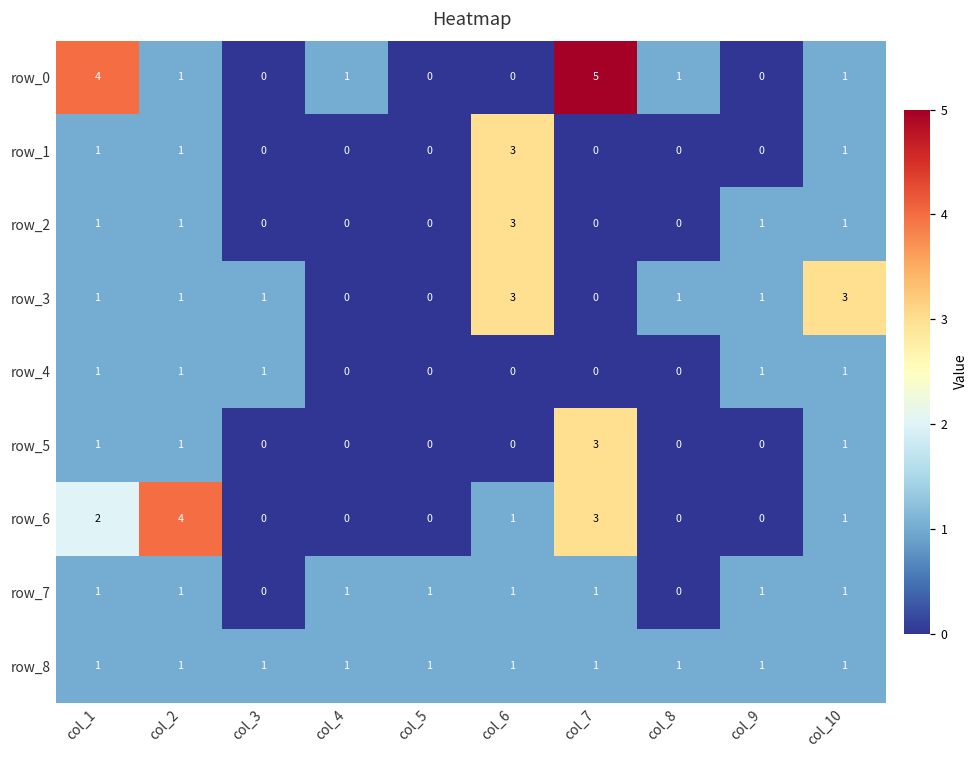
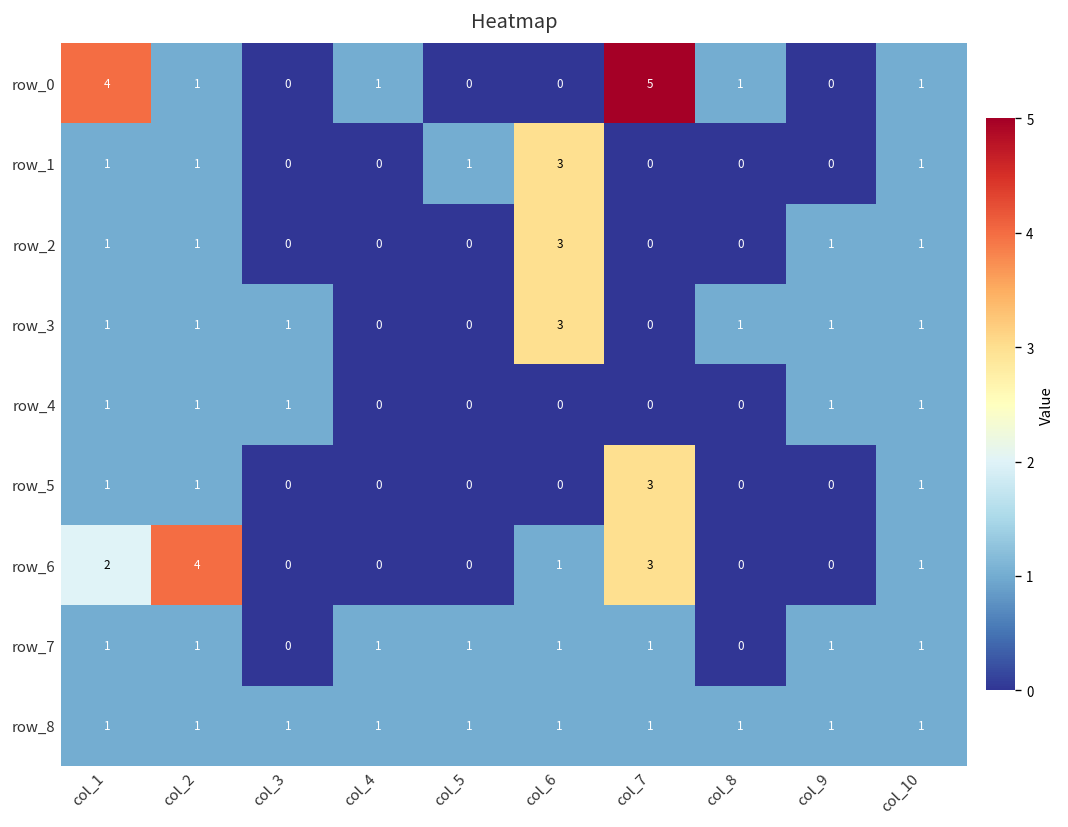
row_1, col_5: 0 -> 1
row_3, col_10: 3 -> 1
